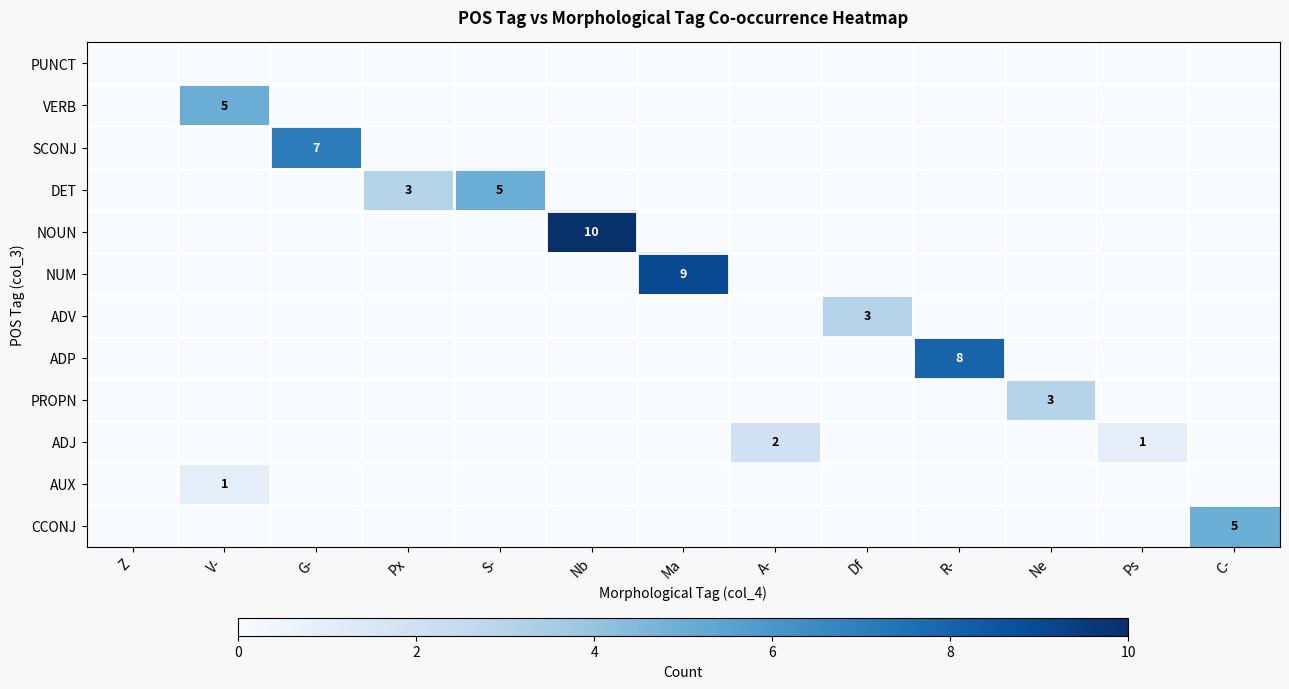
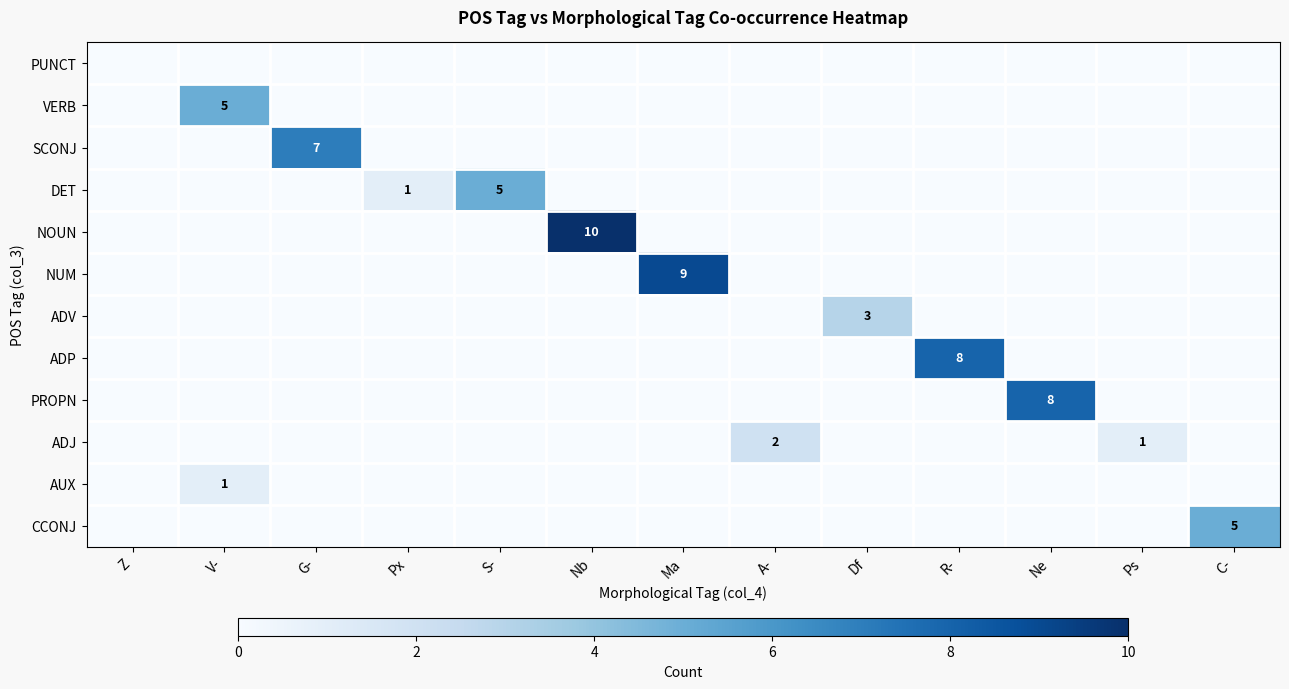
DET, Px: 3 -> 1
PROPN, Ne: 3 -> 8
